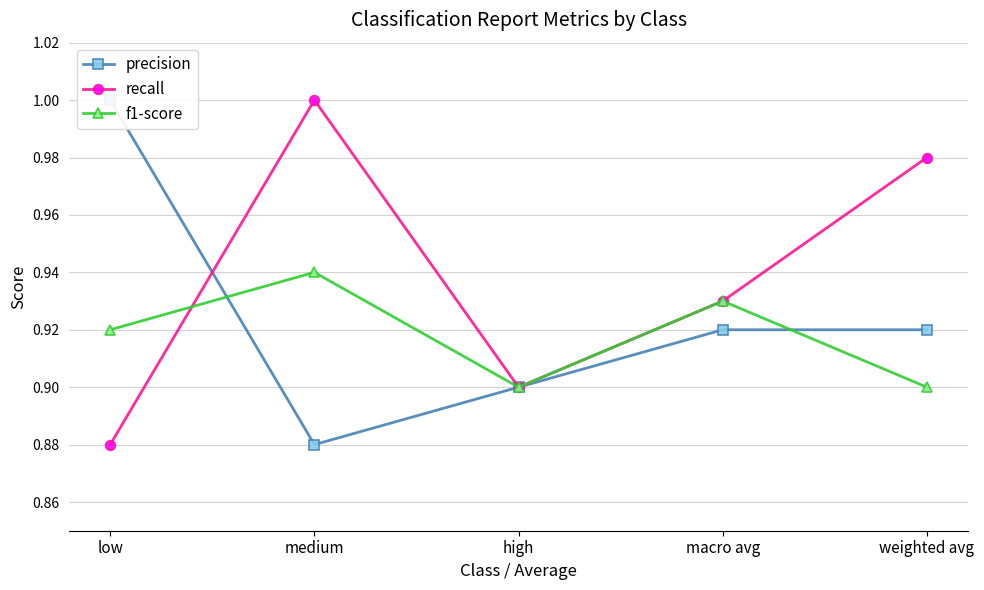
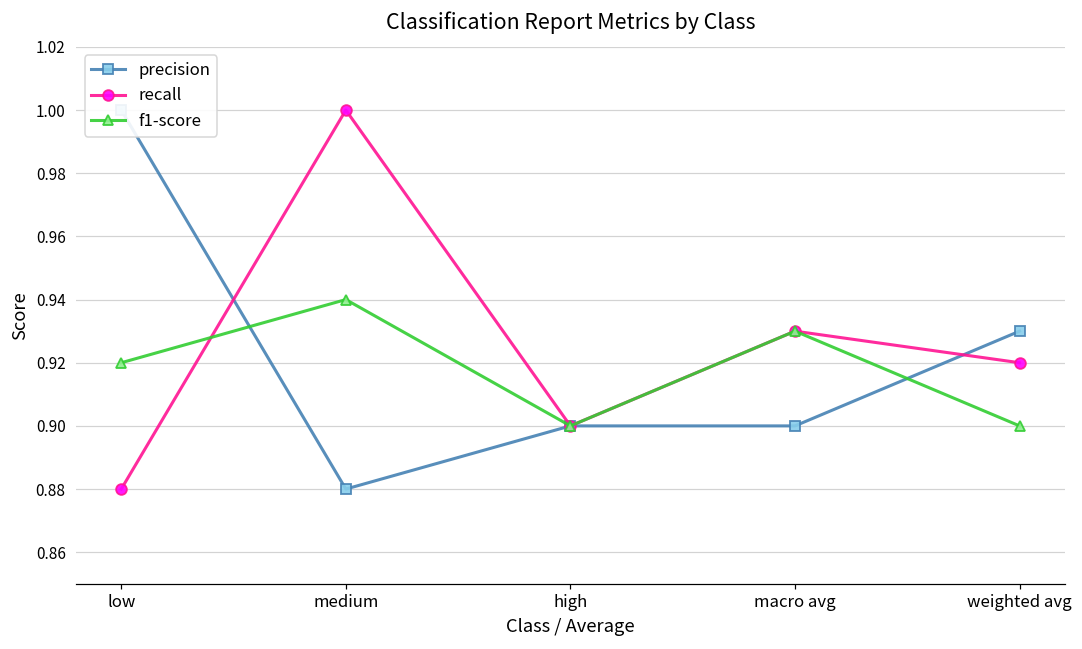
precision, macro avg: 0.92 -> 0.90
precision, weighted avg: 0.92 -> 0.93
recall, weighted avg: 0.98 -> 0.92
